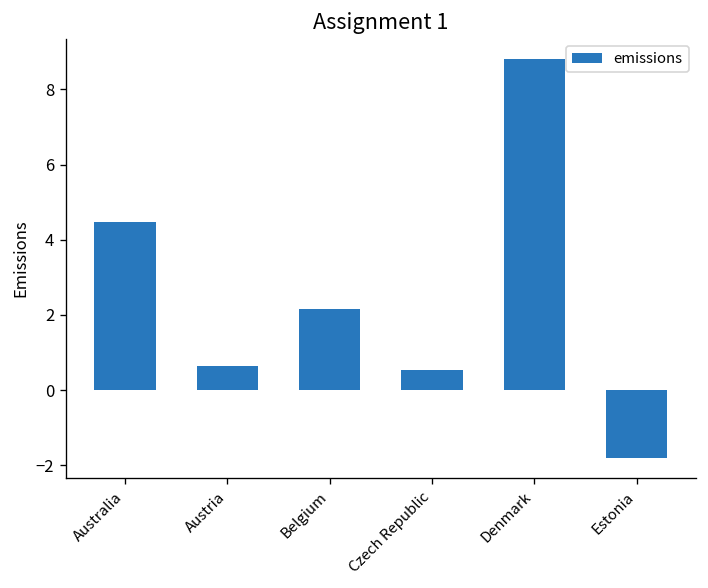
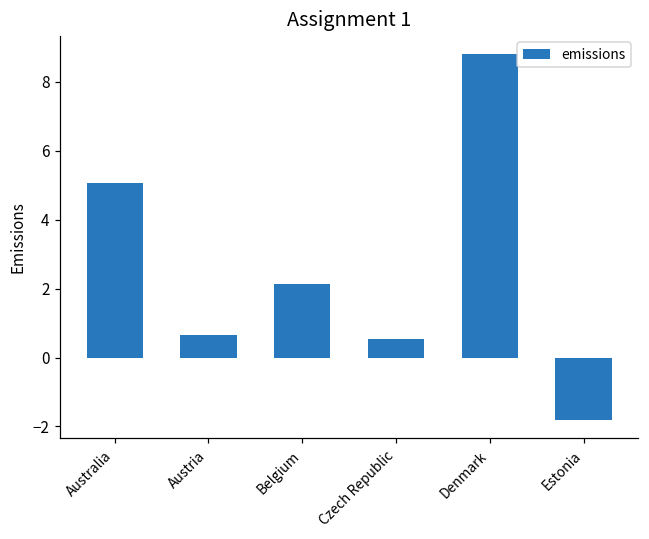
Australia: 4.5 -> 5.1
